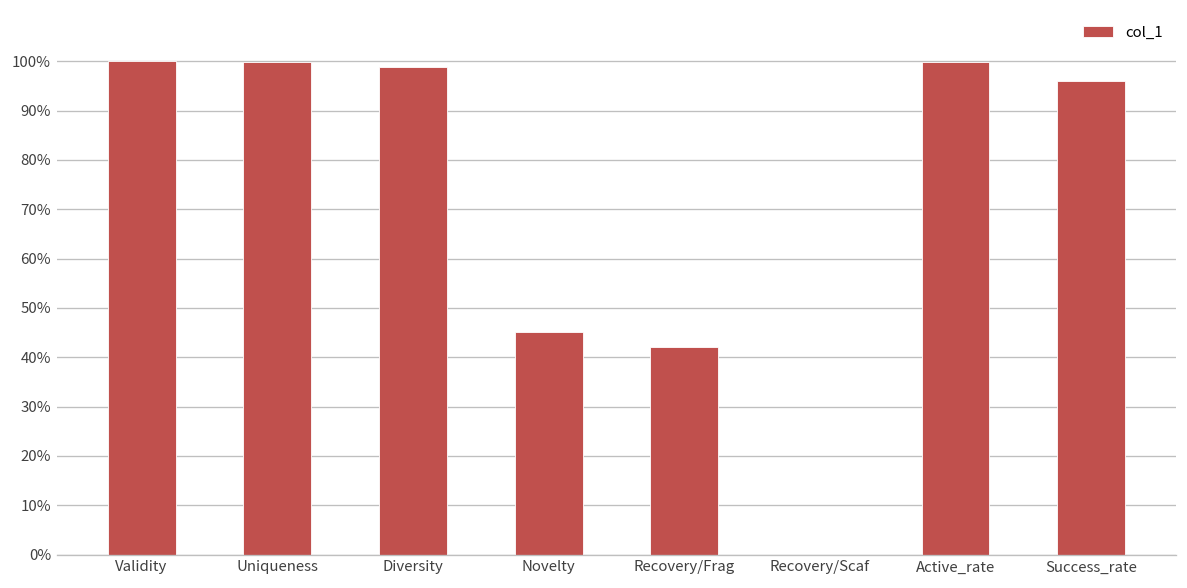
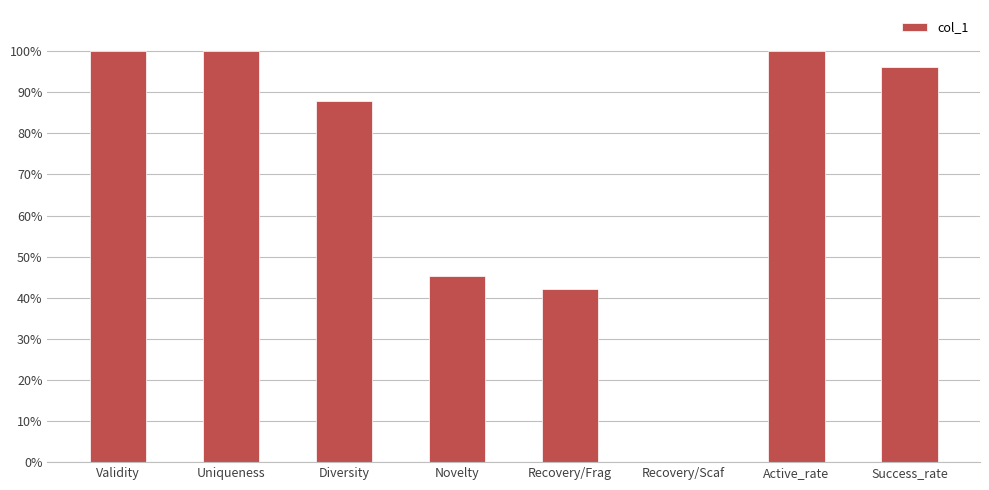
Diversity: 99% -> 88%
